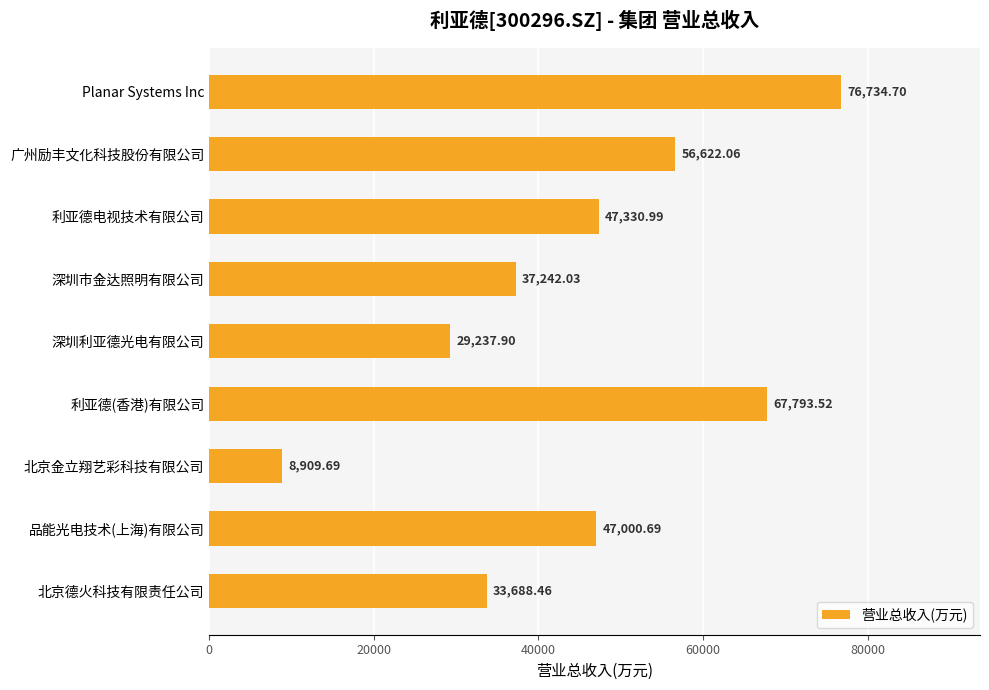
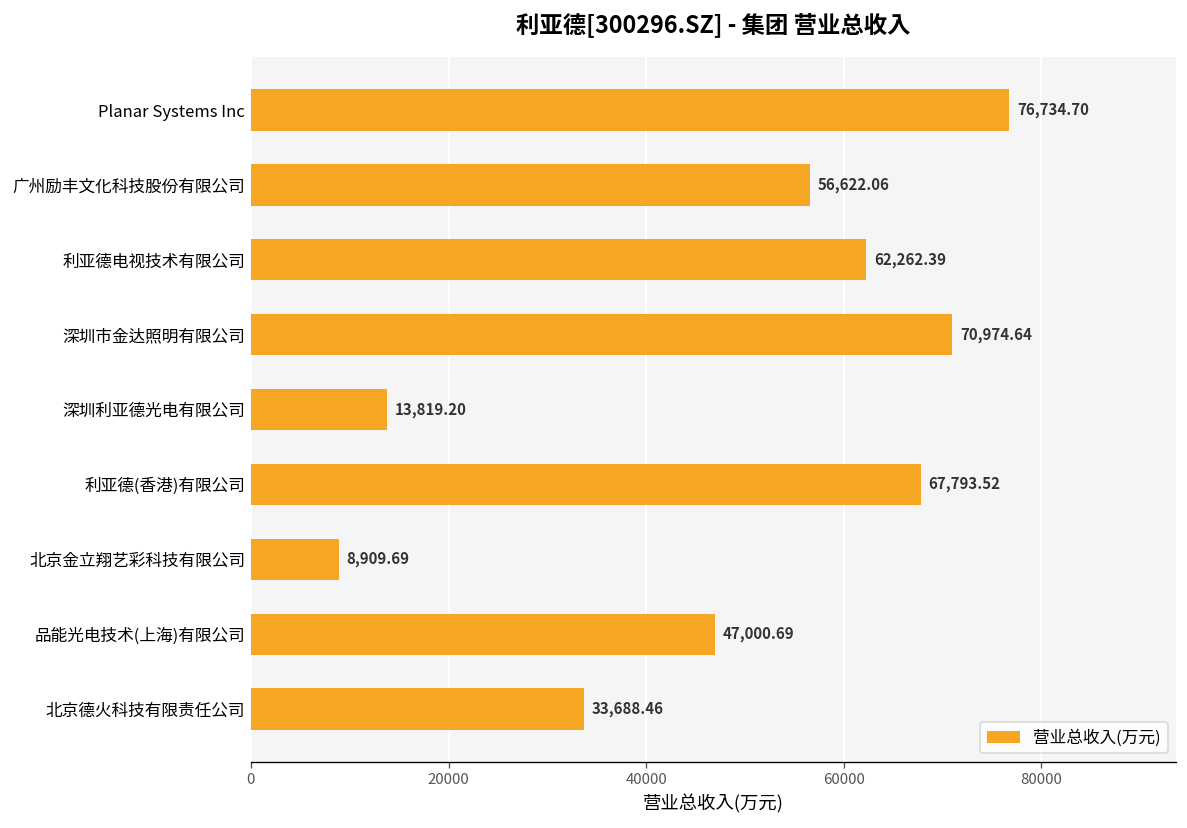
利亚德电视技术有限公司: 47,330.99 -> 62,262.39
深圳市金达照明有限公司: 37,242.03 -> 70,974.64
深圳利亚德光电有限公司: 29,237.90 -> 13,819.20
